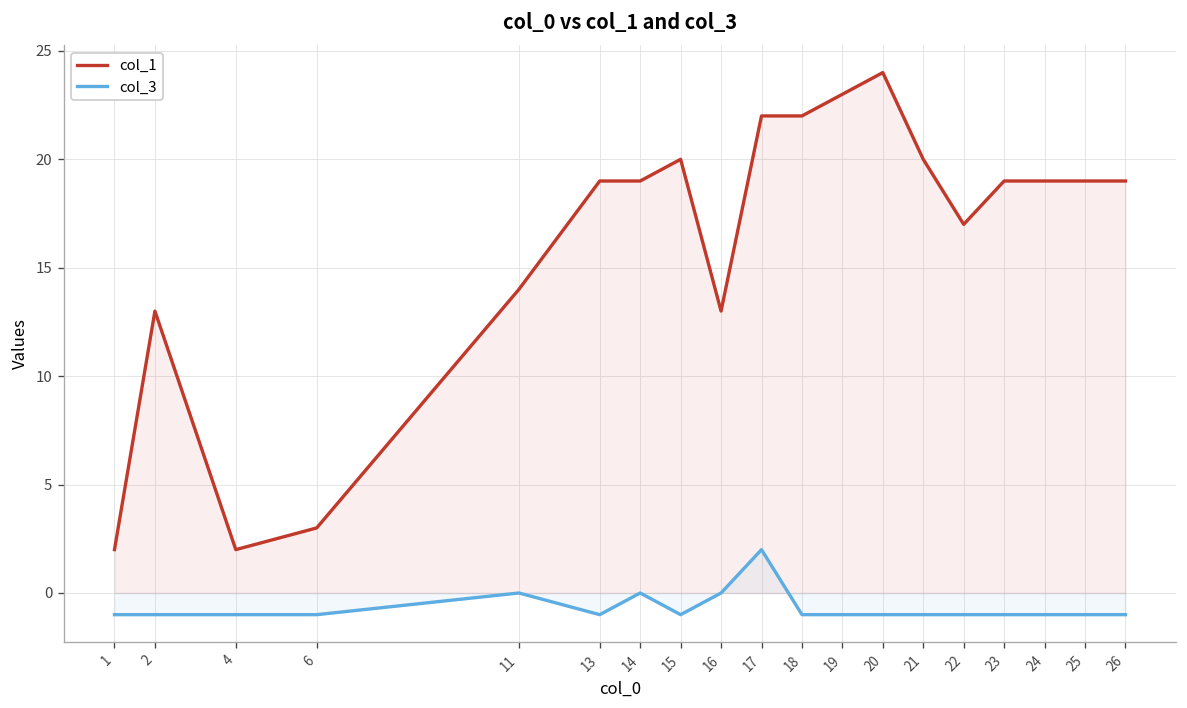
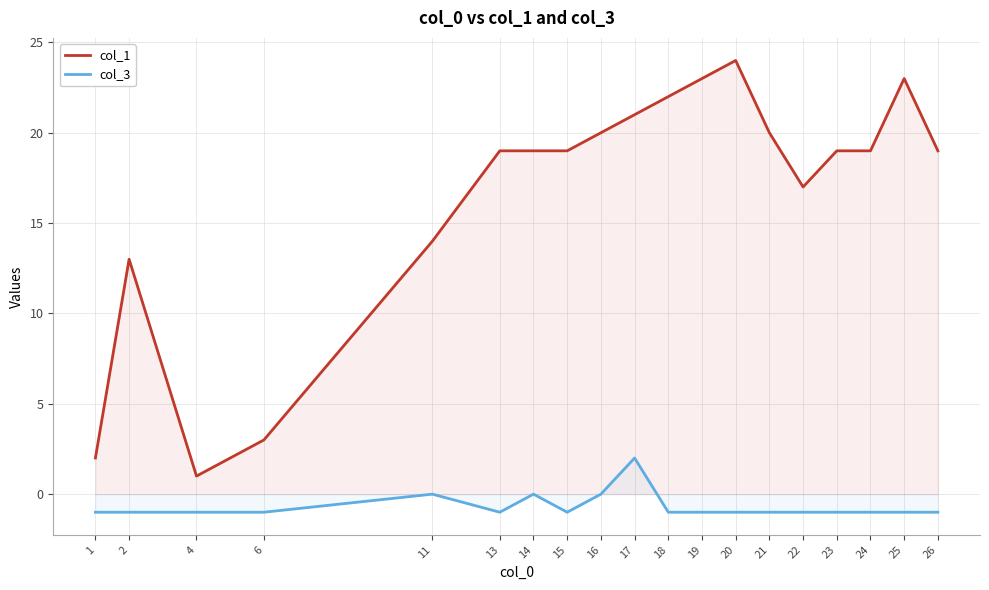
col_1, 4: 2 -> 1
col_1, 15: 20 -> 19
col_1, 16: 13 -> 20
col_1, 17: 22 -> 21
col_1, 25: 19 -> 23
